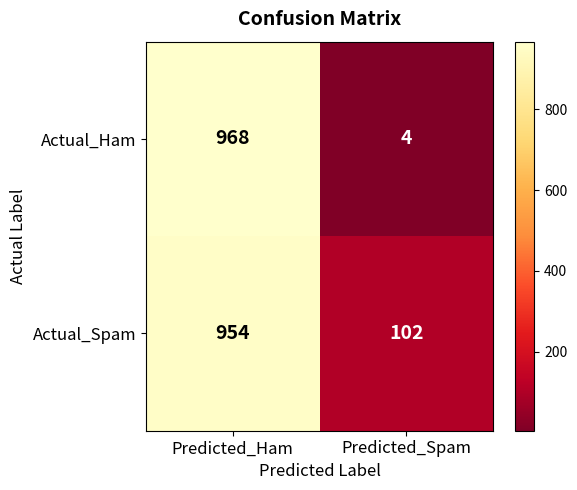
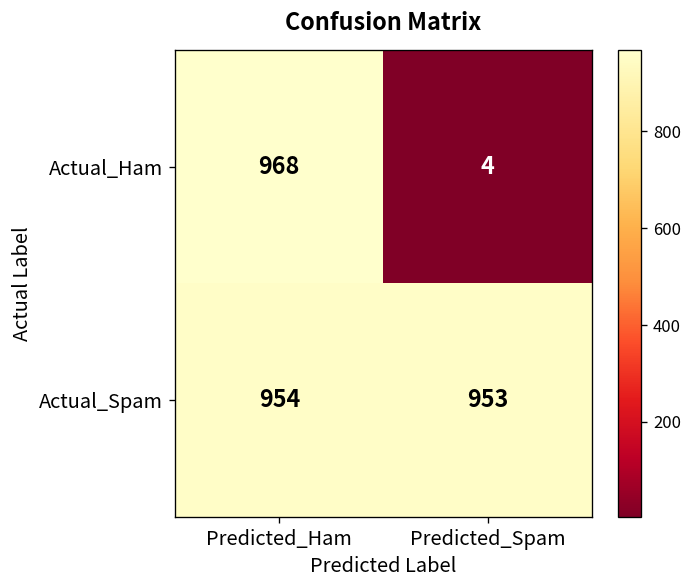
Actual_Spam, Predicted_Spam: 102 -> 953
